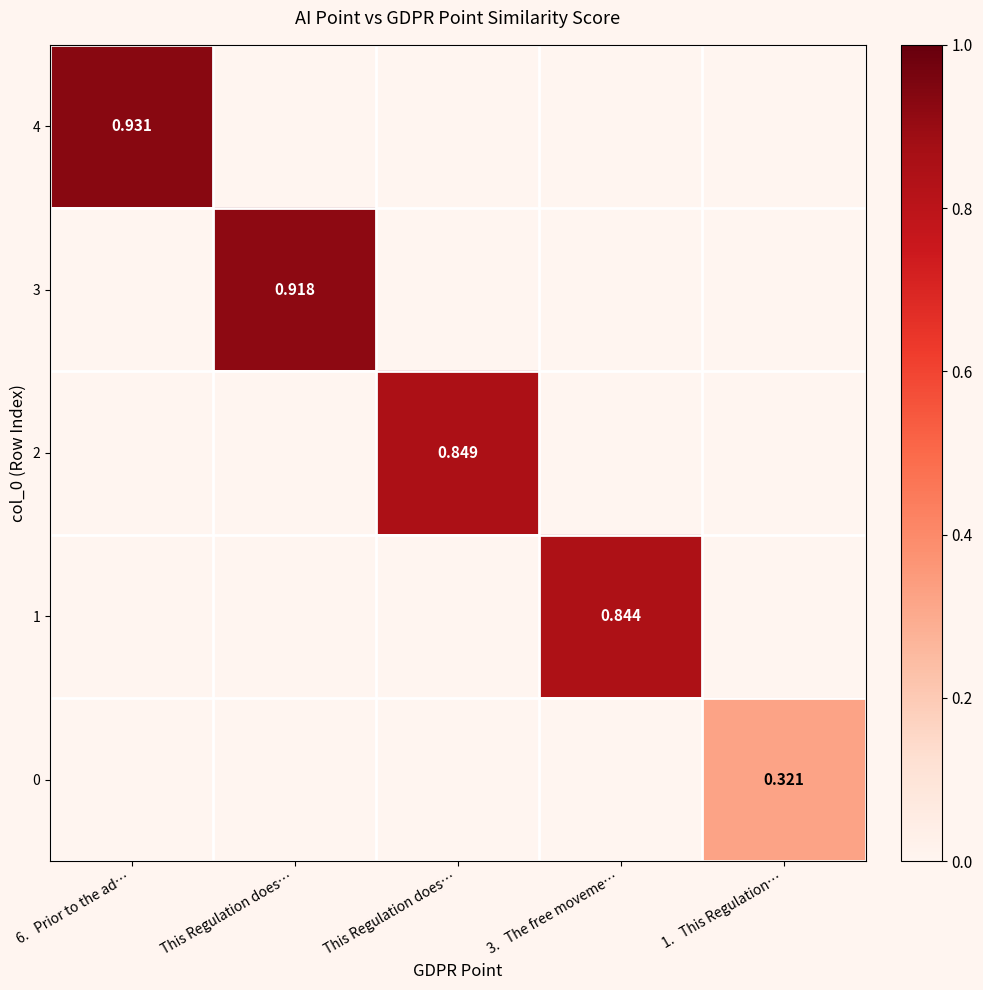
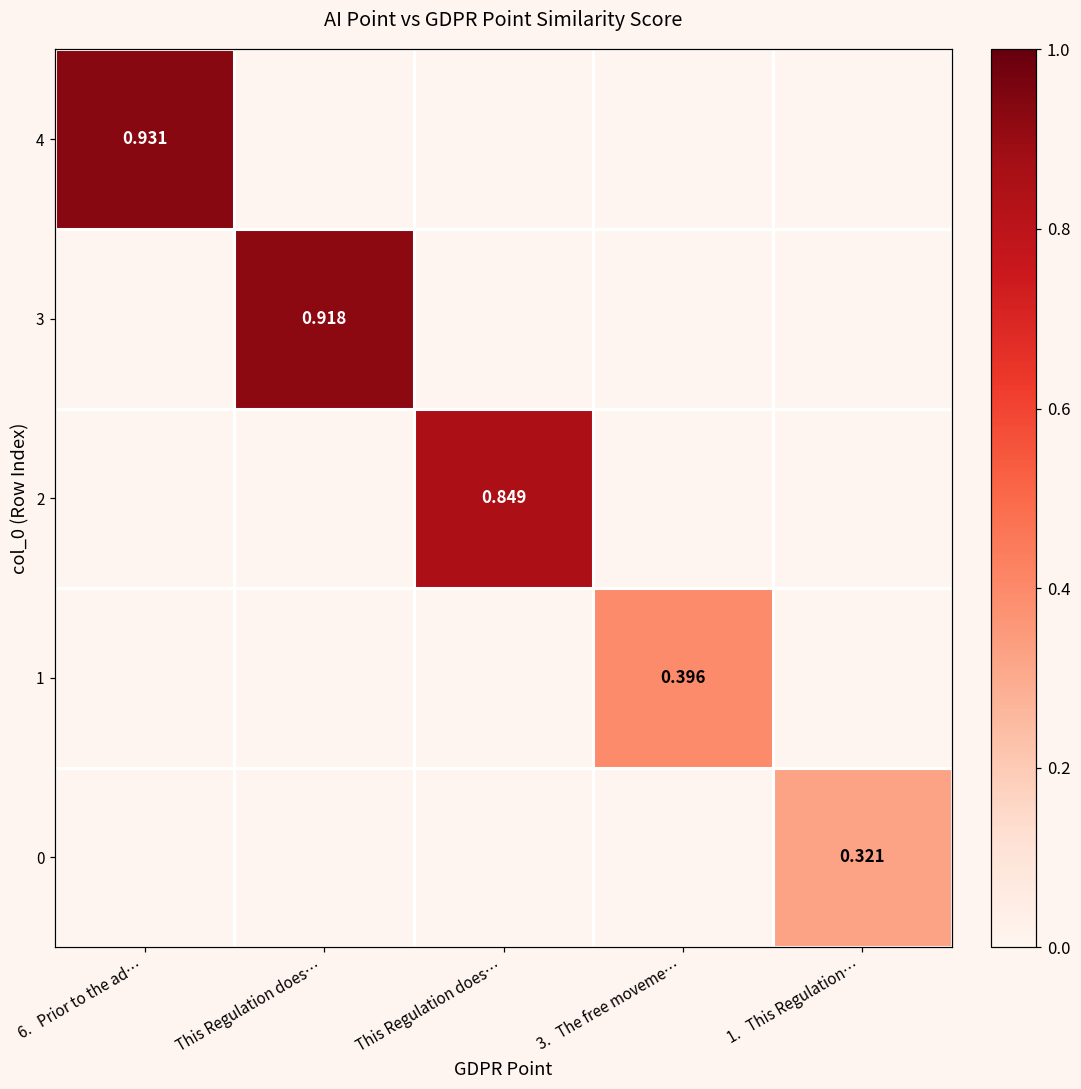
1, 3. The free moveme…: 0.844 -> 0.396
